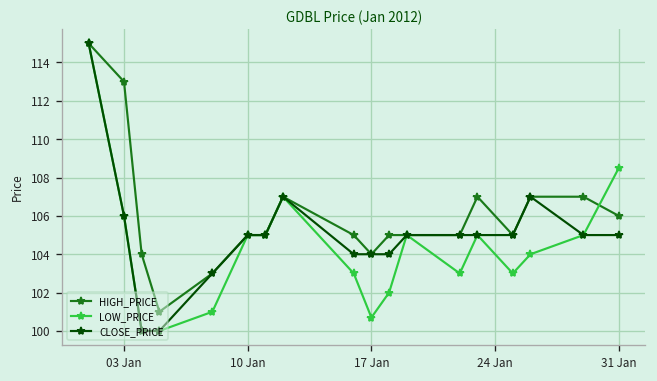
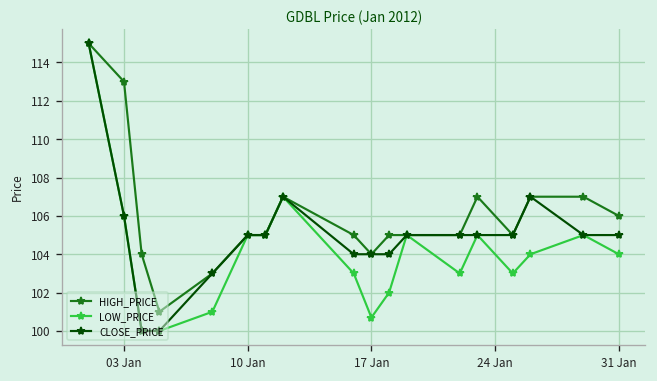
LOW_PRICE, 31 Jan: 108.5 -> 104.0
